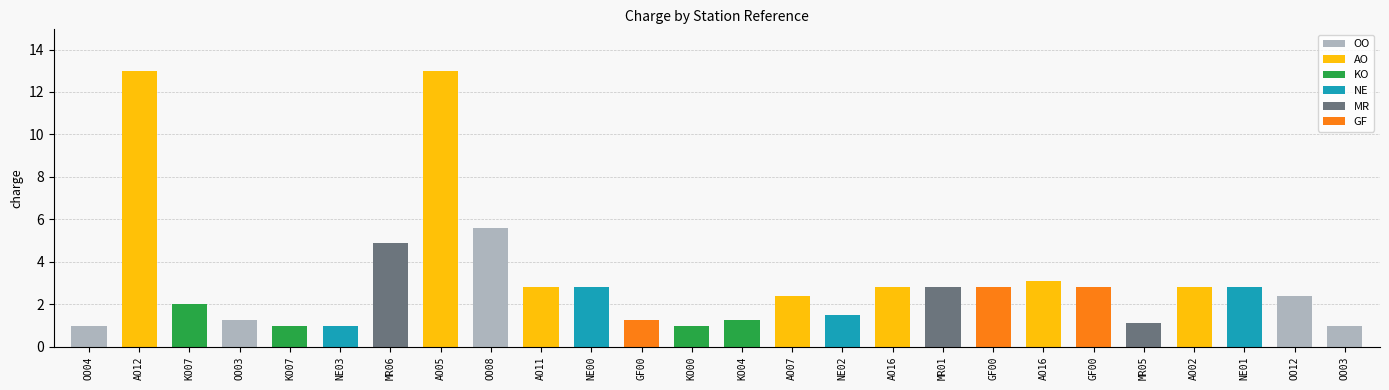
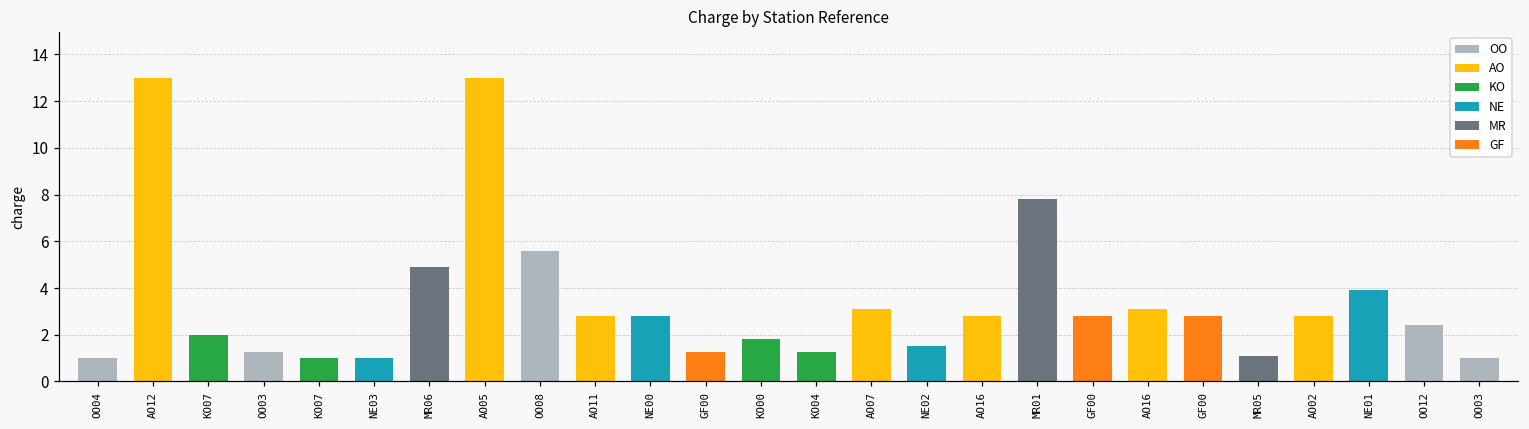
KO00: 1.0 -> 1.8
AO07: 2.4 -> 3.1
MR01: 2.8 -> 7.8
NE01: 2.8 -> 3.9
